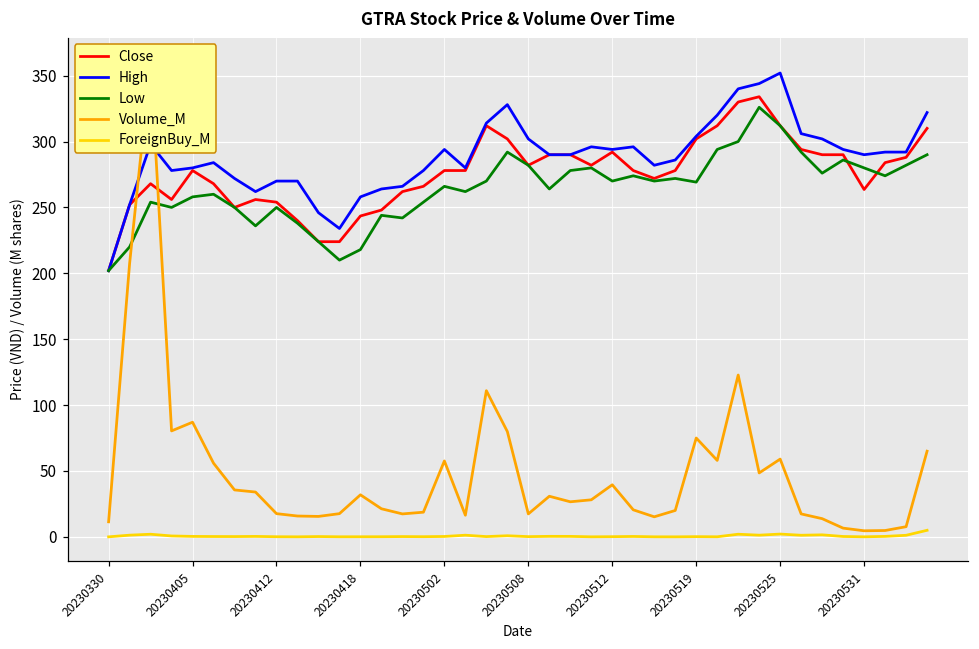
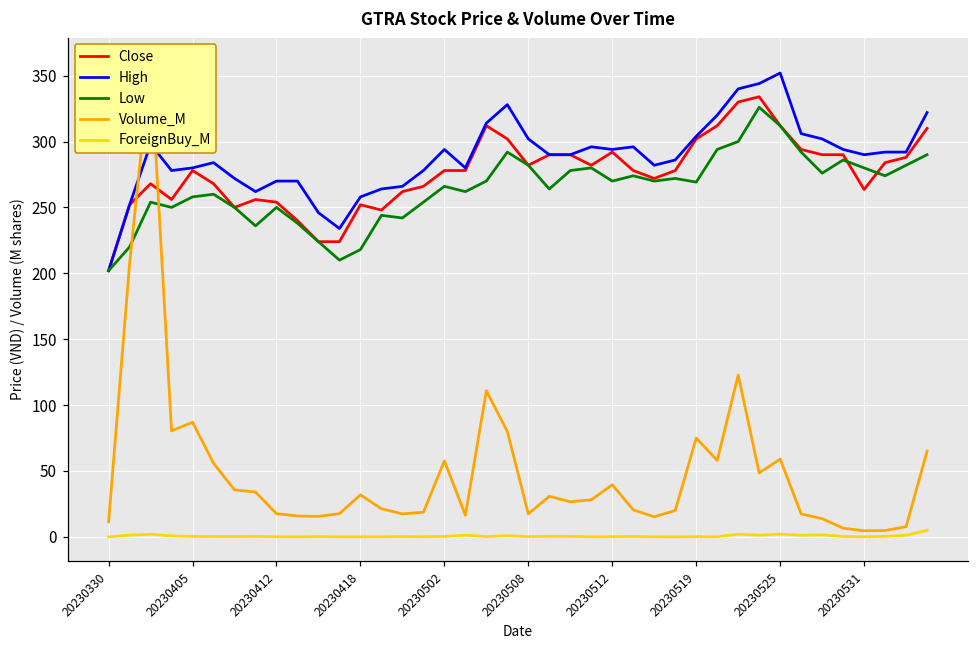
Close, 20230418: 244 -> 252
